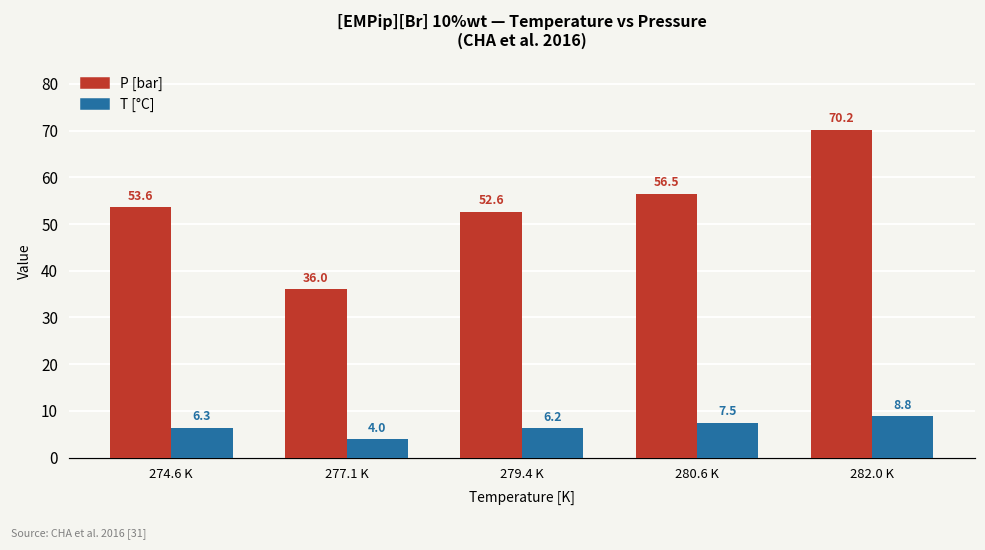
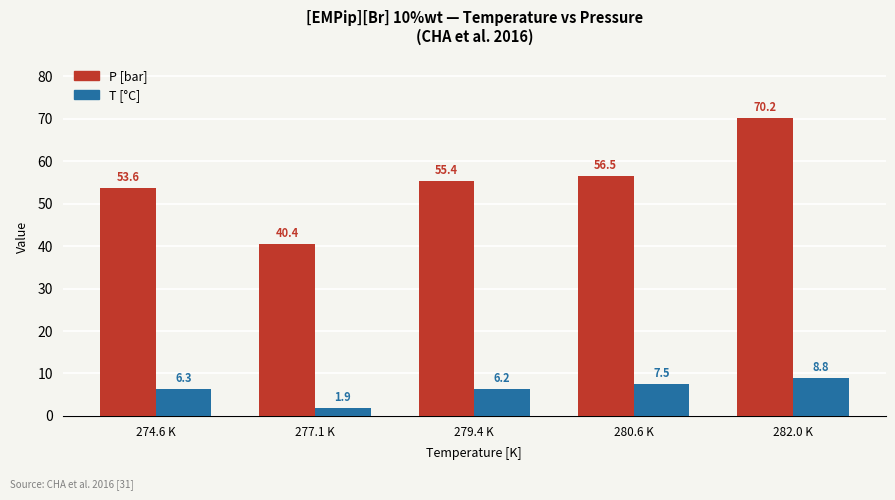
P [bar], 277.1 K: 36.0 -> 40.4
T [°C], 277.1 K: 4.0 -> 1.9
P [bar], 279.4 K: 52.6 -> 55.4
